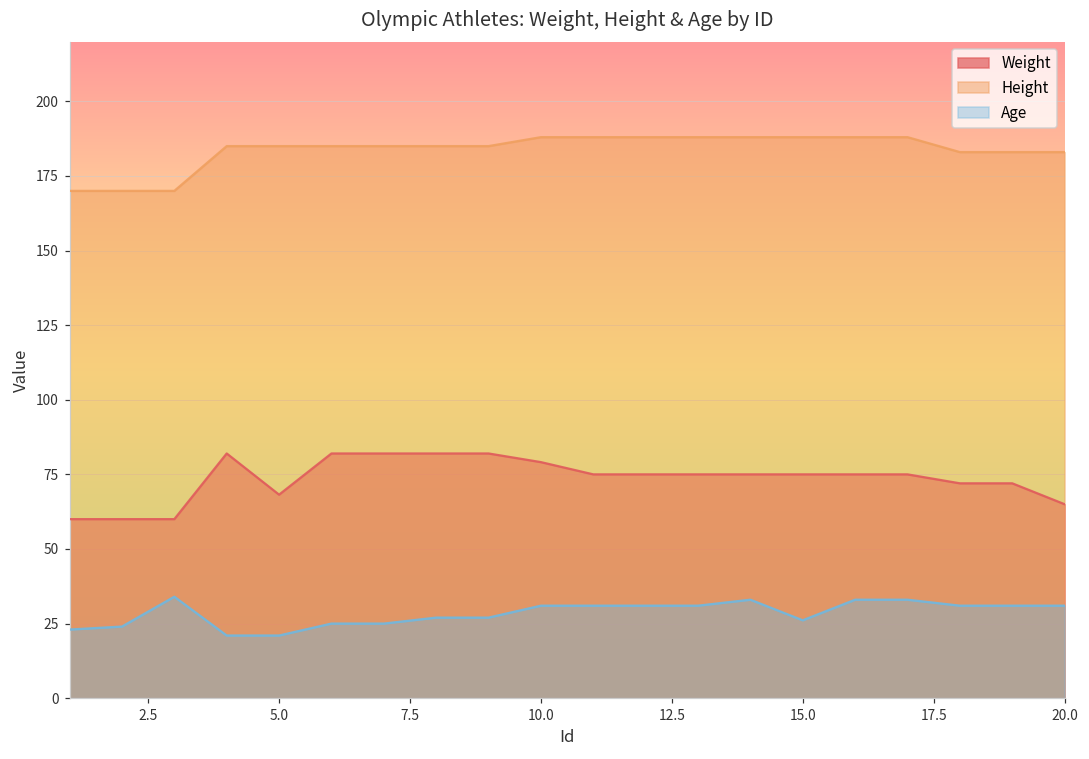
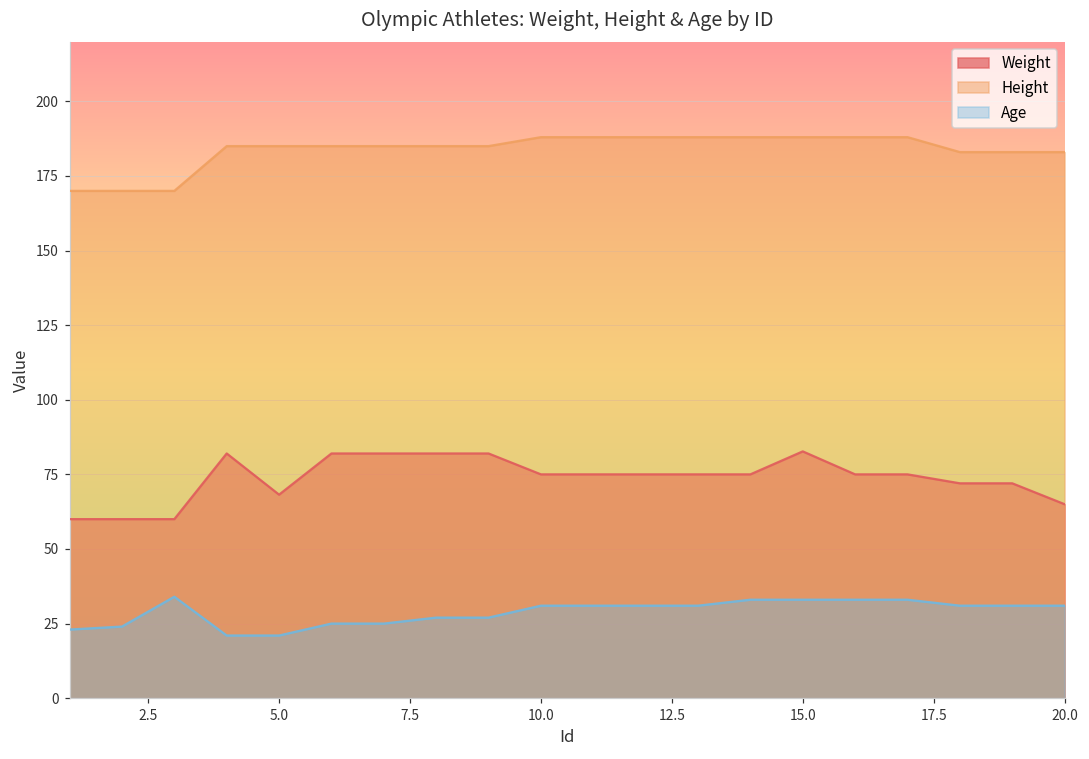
Weight, 10.0: 79 -> 75
Weight, 15.0: 75 -> 83
Age, 15.0: 26 -> 33
